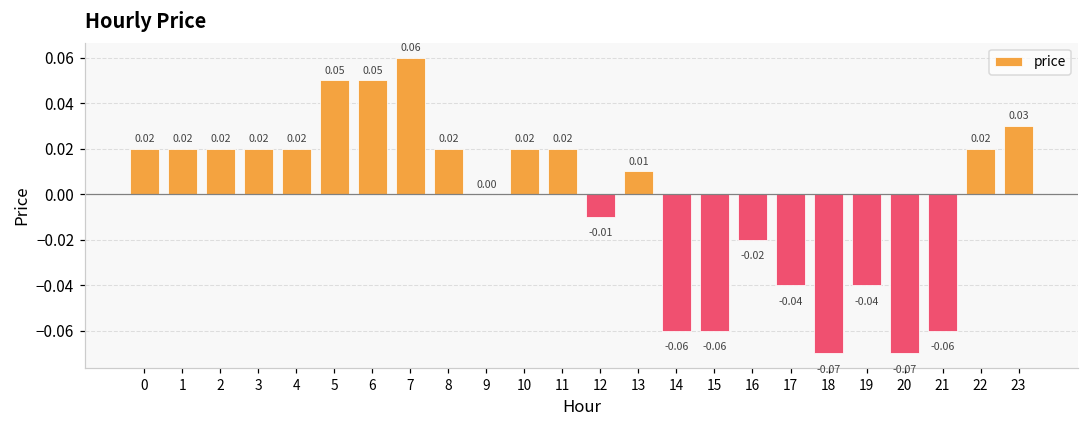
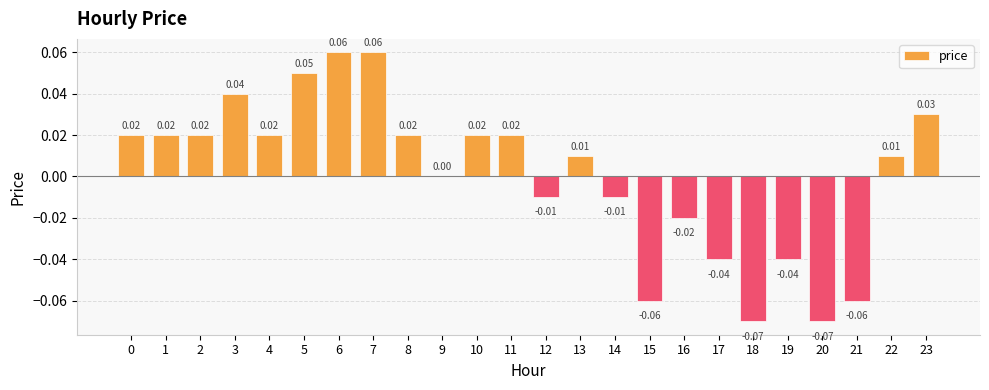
3: 0.02 -> 0.04
6: 0.05 -> 0.06
14: -0.06 -> -0.01
22: 0.02 -> 0.01
